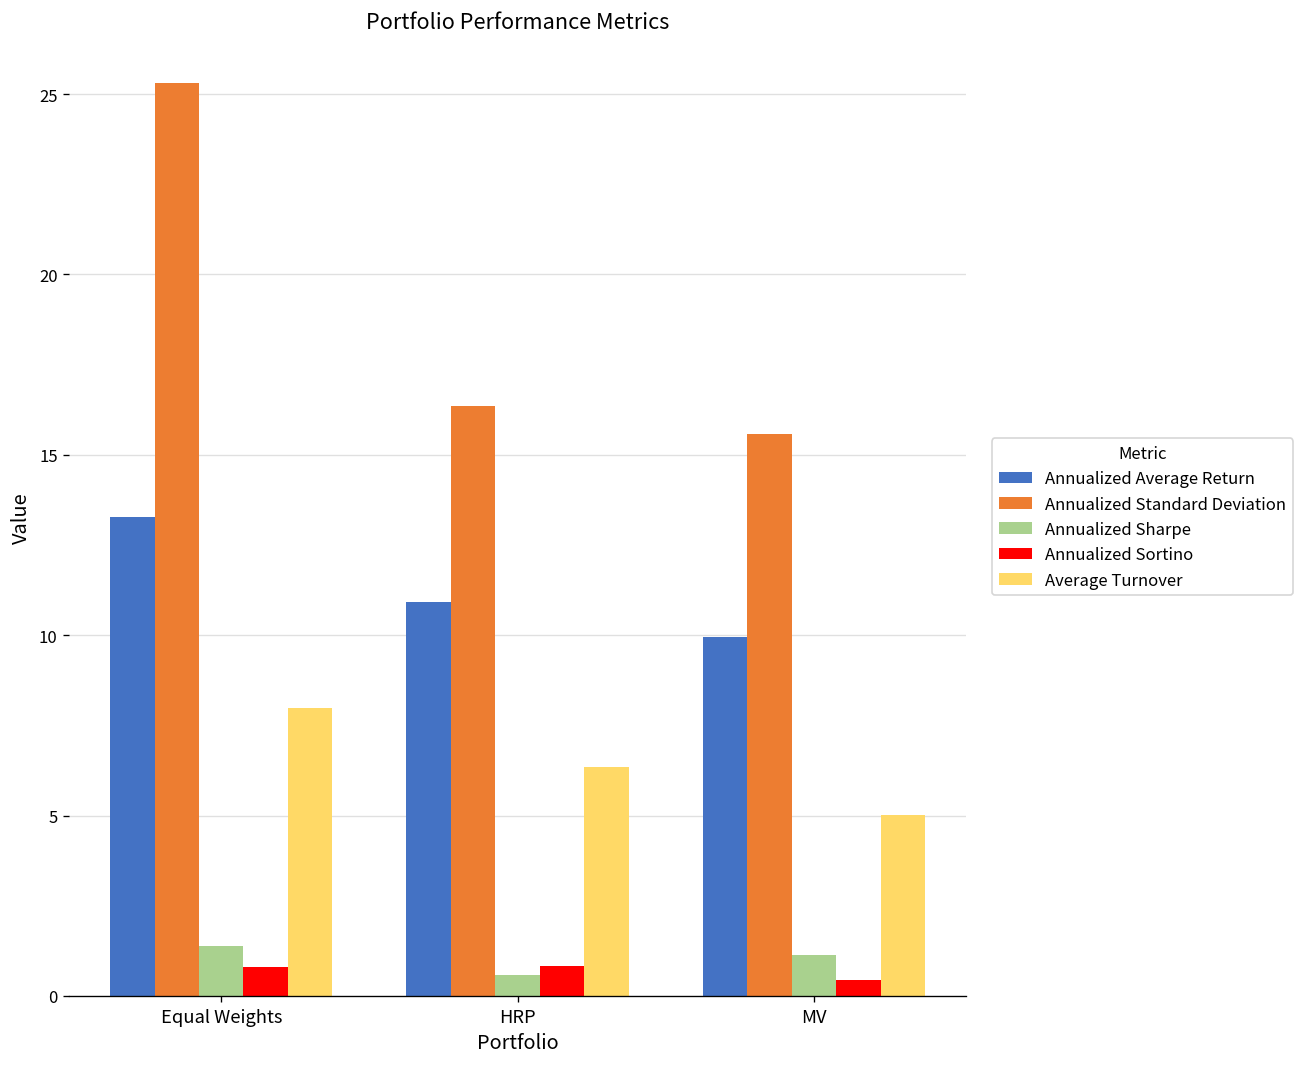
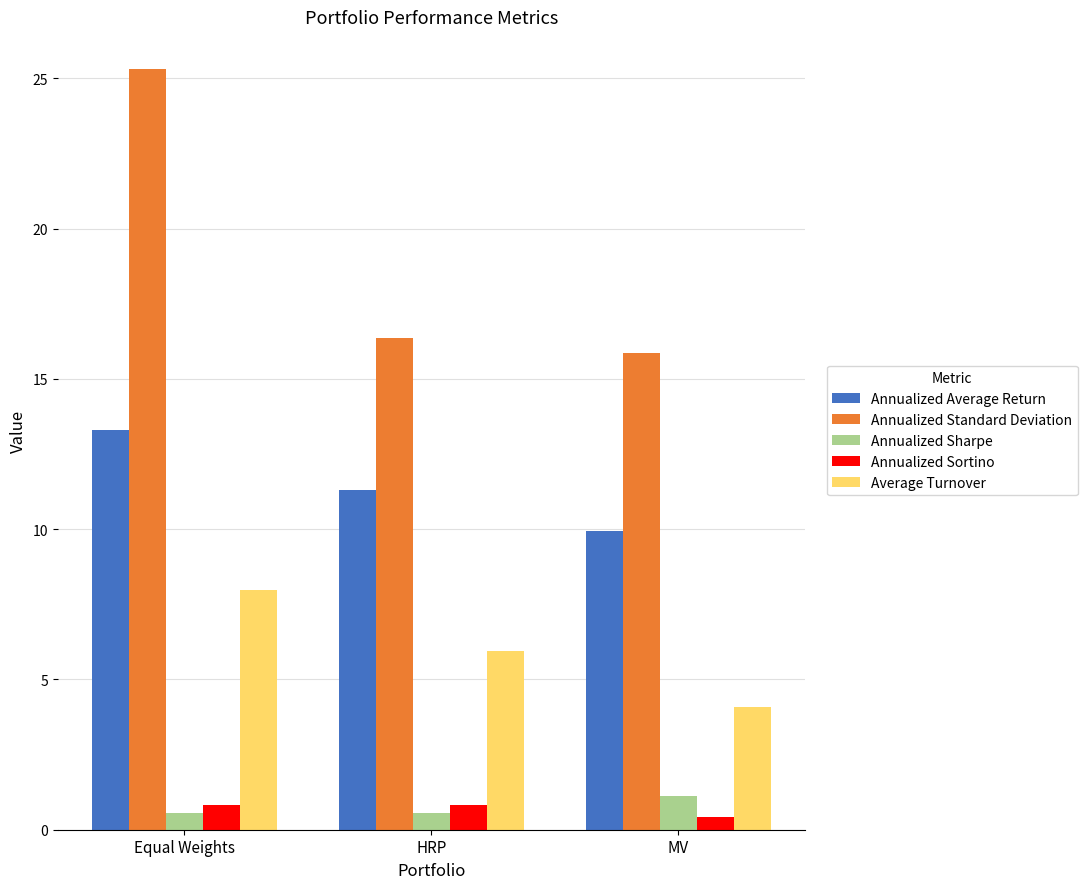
Annualized Sharpe, Equal Weights: 1.4 -> 0.5
Annualized Average Return, HRP: 10.9 -> 11.3
Average Turnover, HRP: 6.4 -> 6.0
Annualized Standard Deviation, MV: 15.6 -> 15.9
Average Turnover, MV: 5.0 -> 4.1
